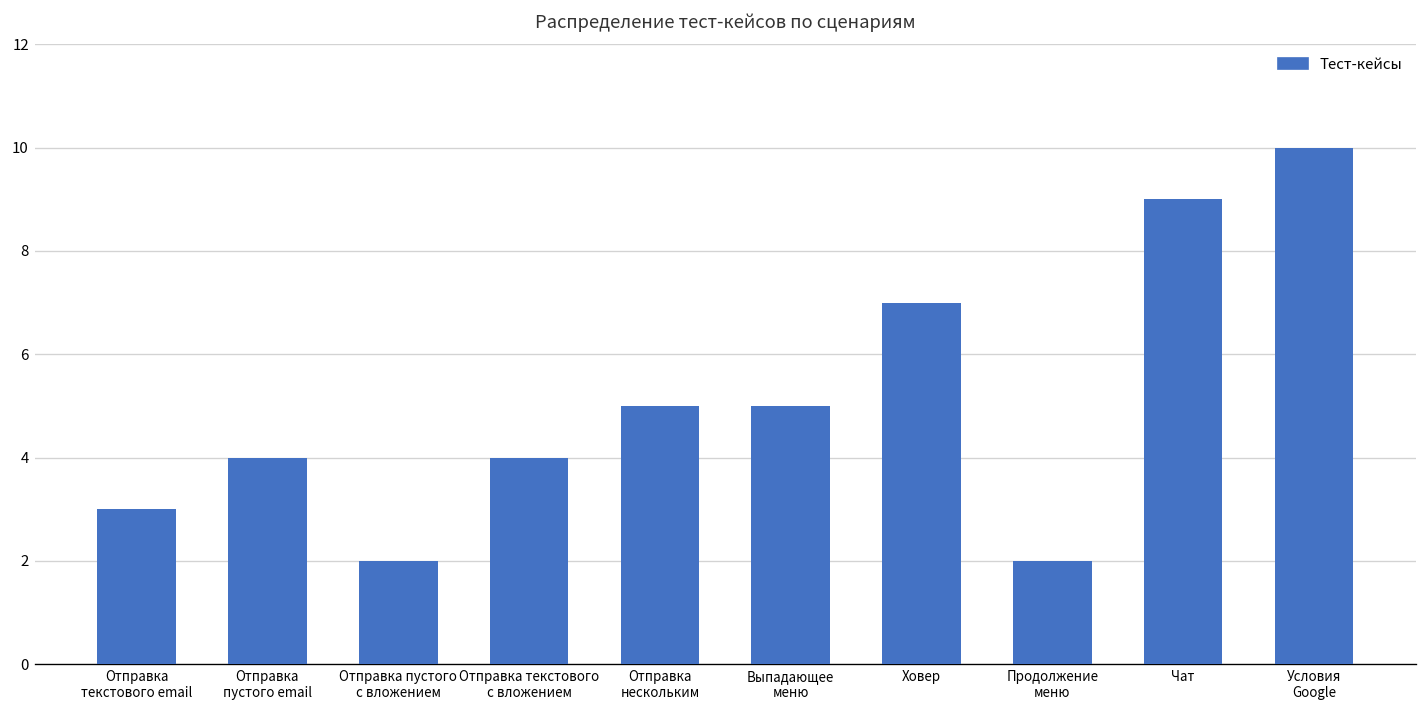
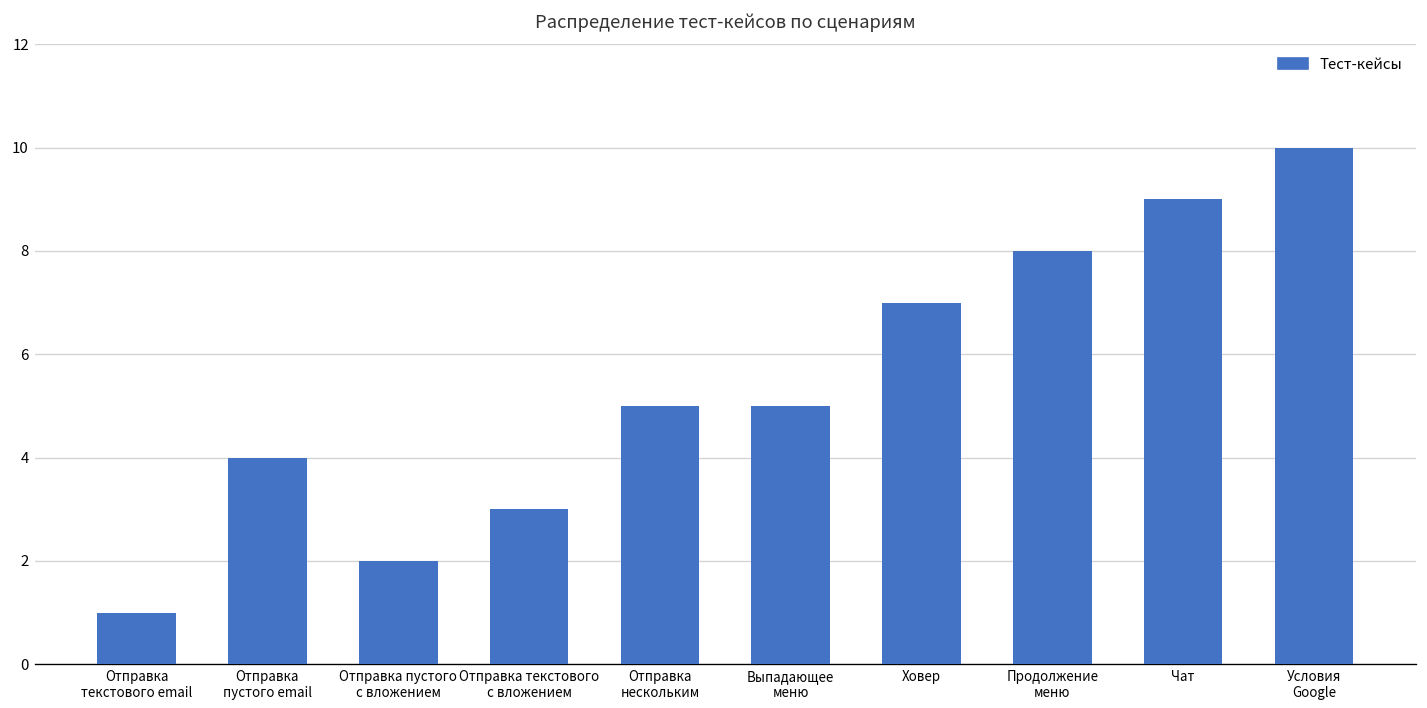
Отправка текстового email: 3 -> 1
Отправка текстового с вложением: 4 -> 3
Продолжение меню: 2 -> 8
